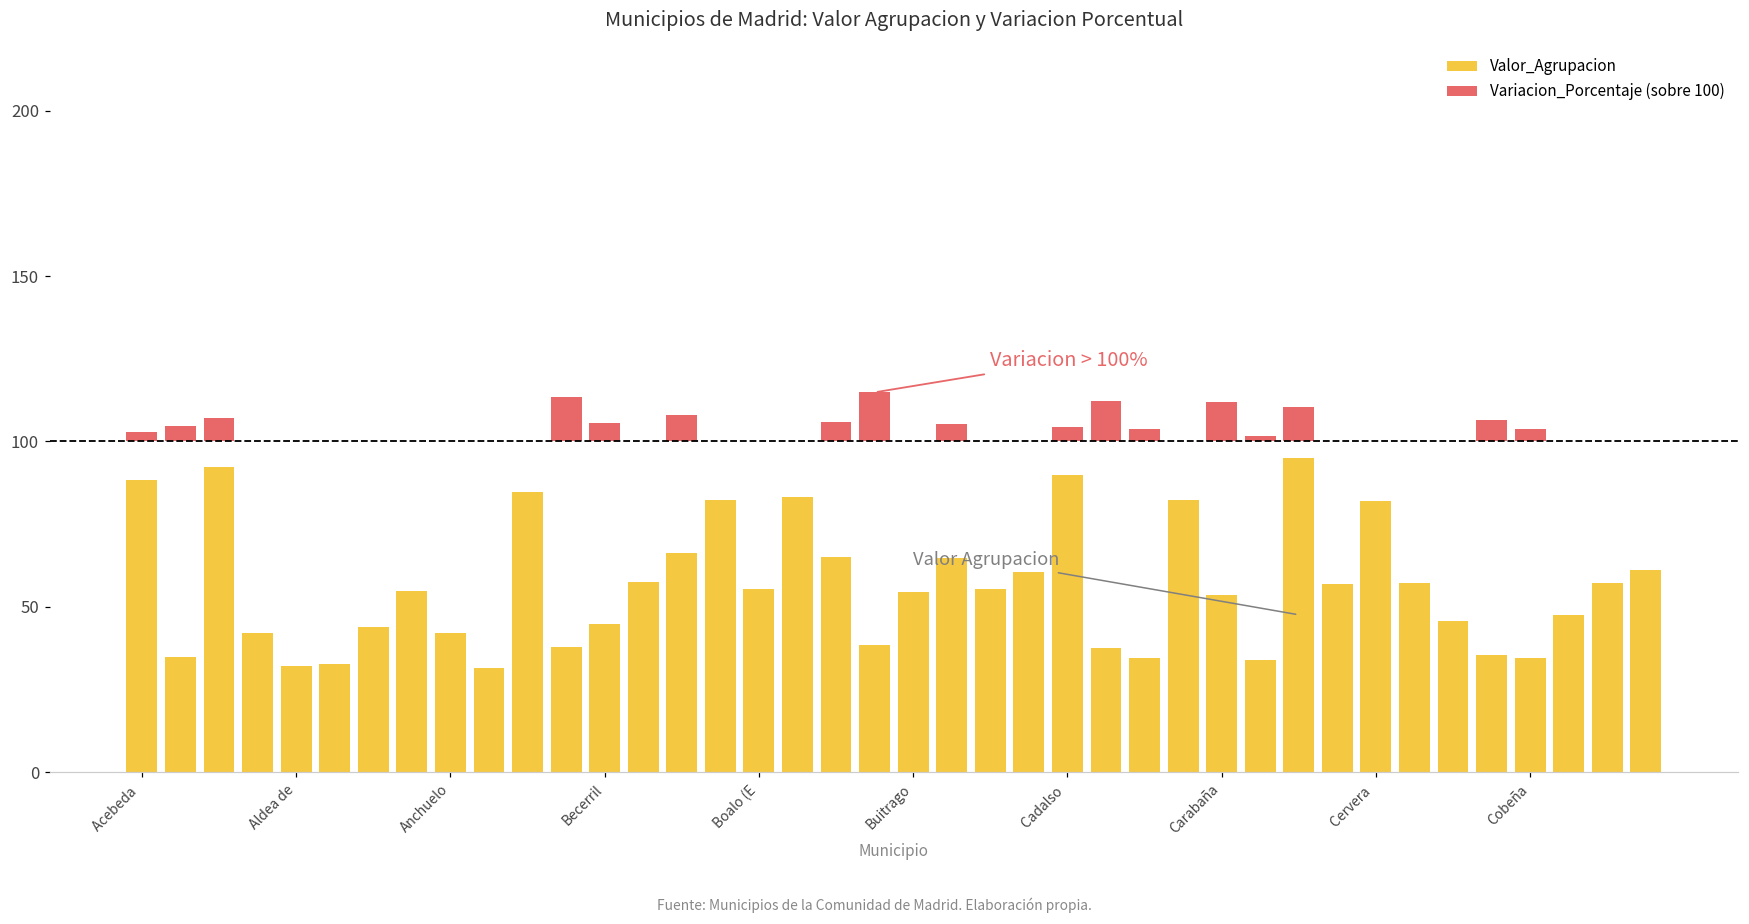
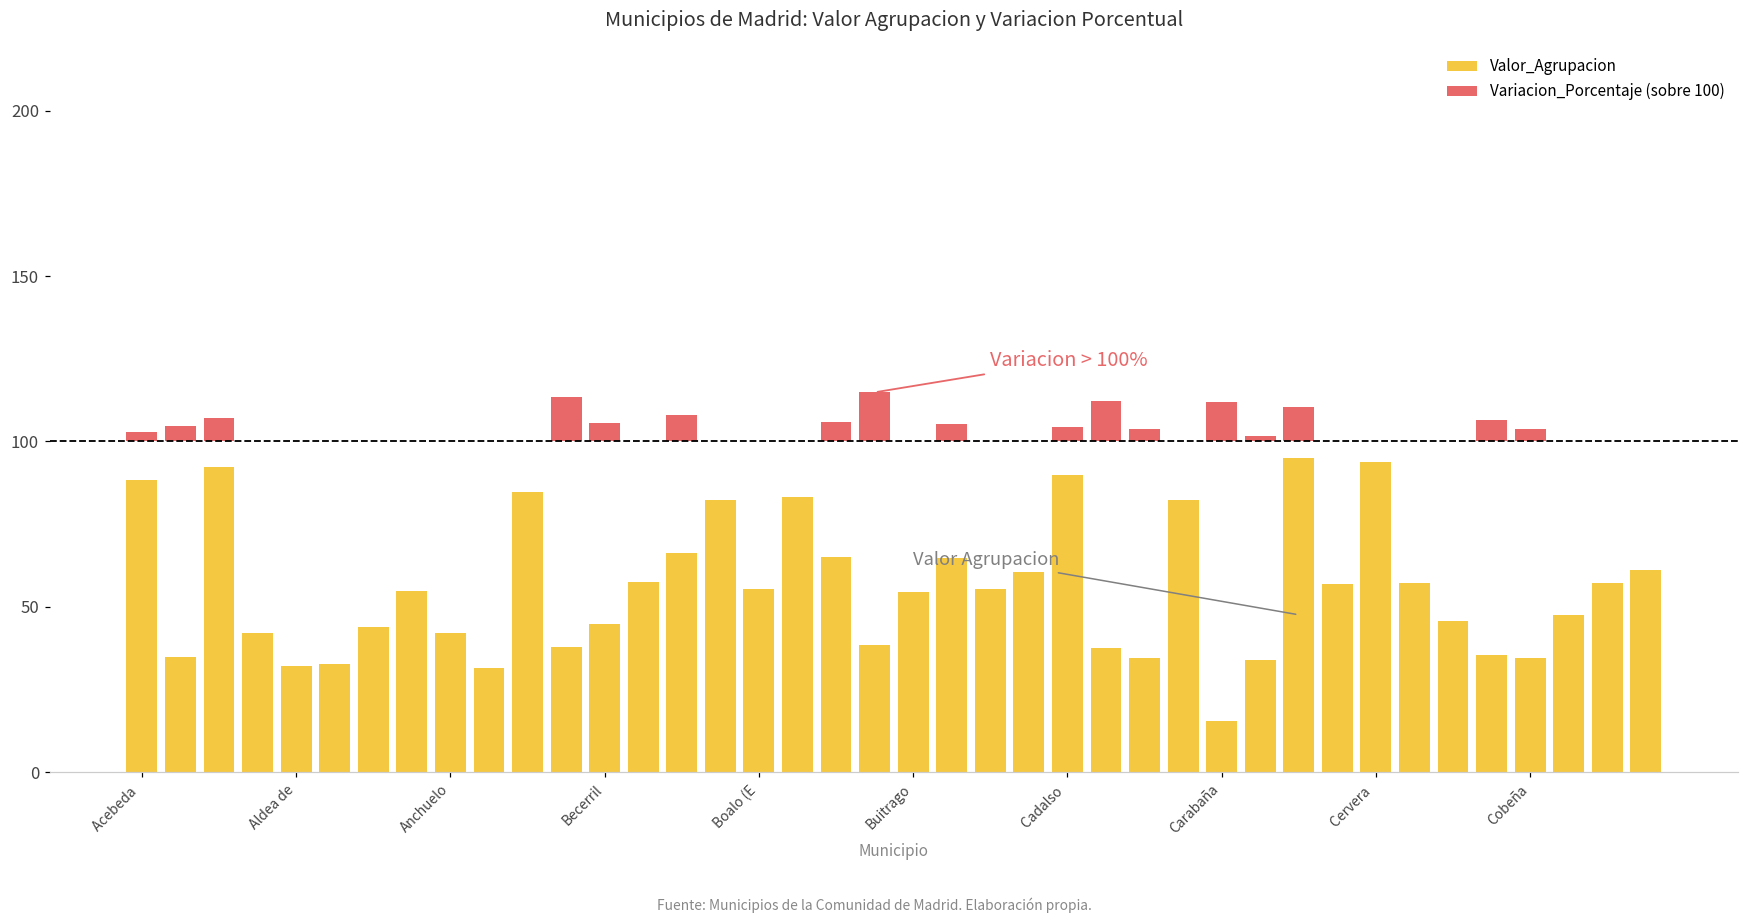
Valor_Agrupacion, Carabaña: 53 -> 15
Valor_Agrupacion, Cervera: 82 -> 94
